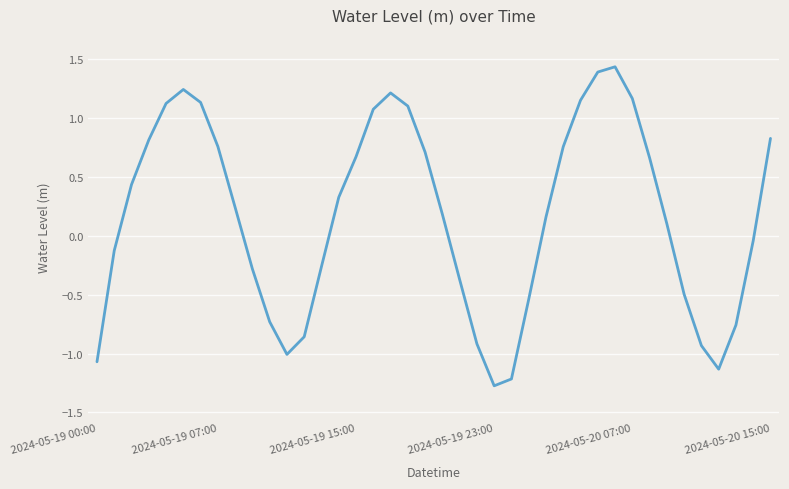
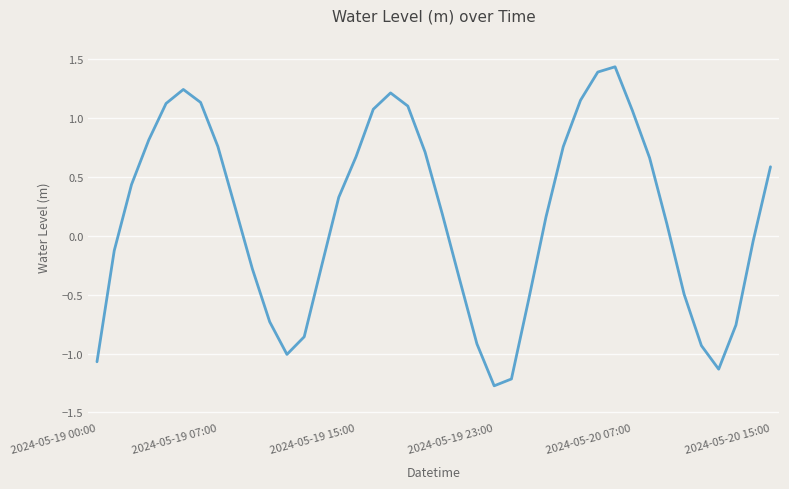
2024-05-20 07:00: 1.16 -> 1.06
2024-05-20 15:00: 0.83 -> 0.58
